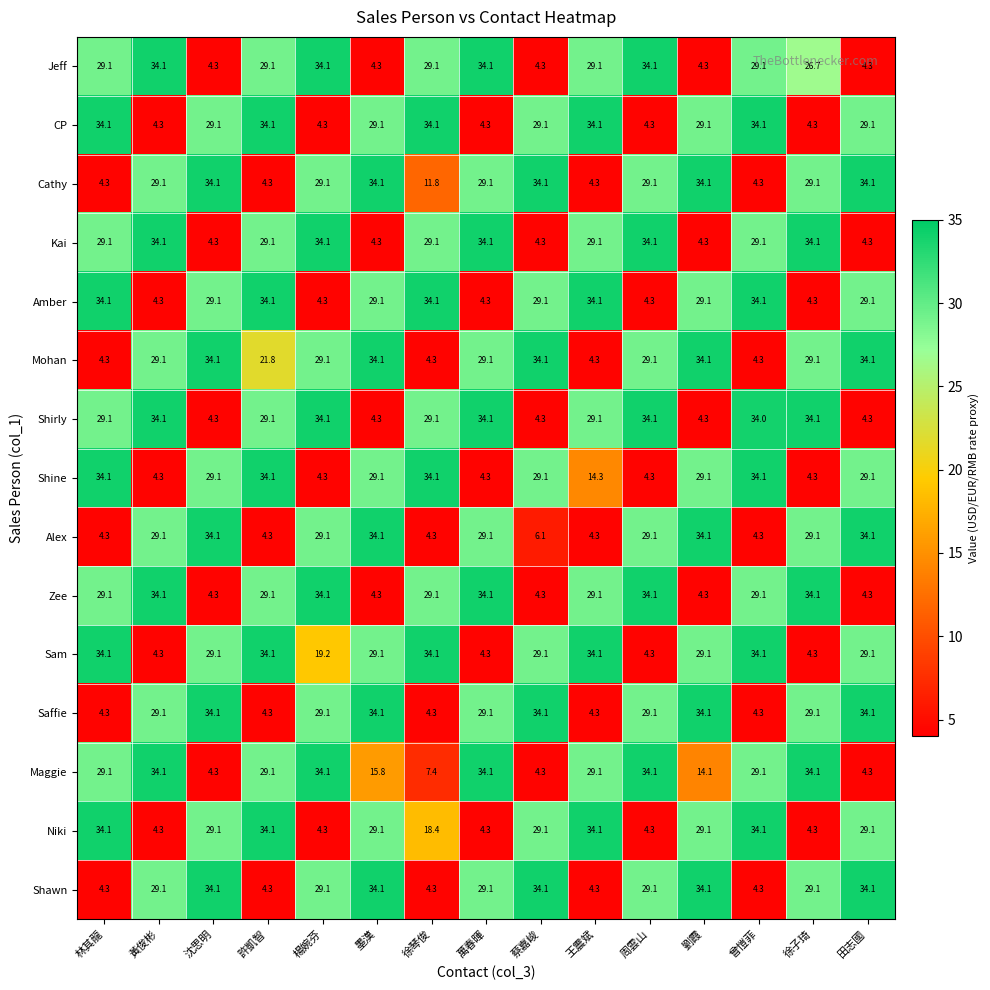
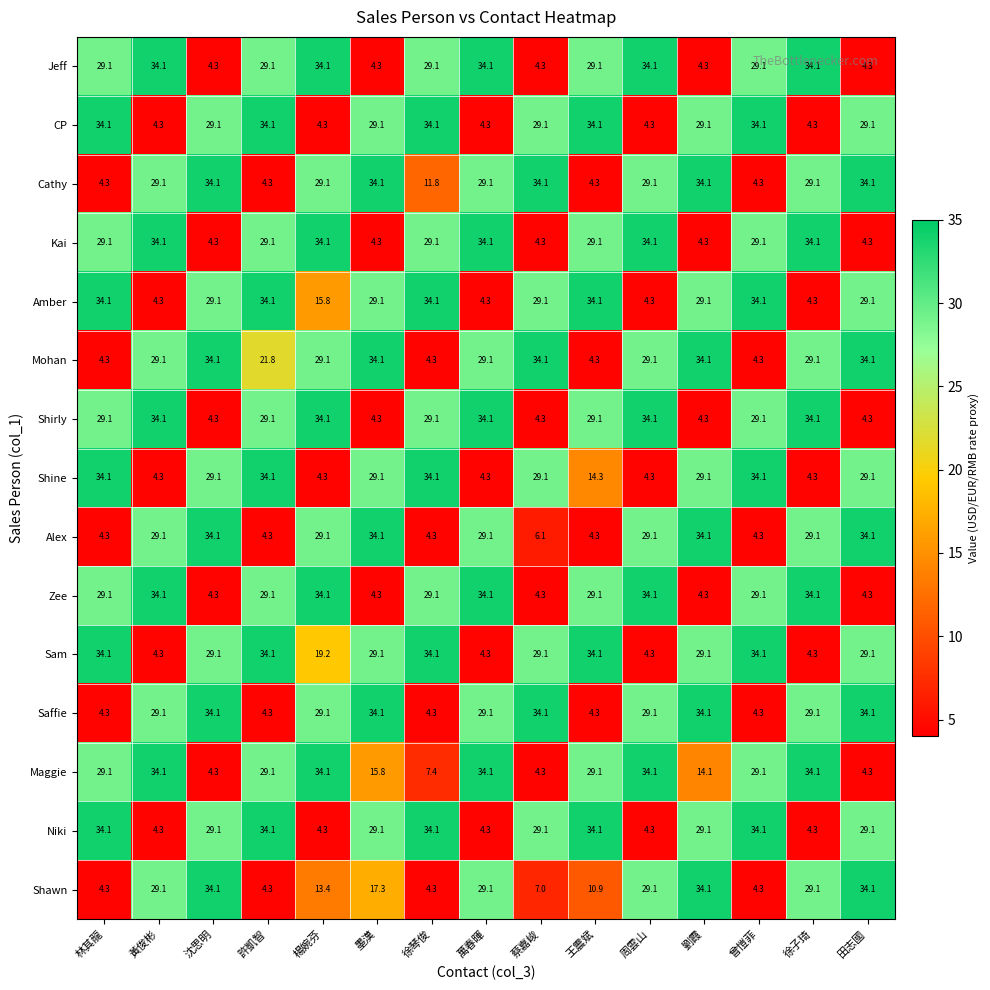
Jeff, 徐子琦: 26.7 -> 34.1
Amber, 楊婉芬: 4.3 -> 15.8
Shirly, 曾愷菲: 34.0 -> 29.1
Niki, 徐琴俊: 18.4 -> 34.1
Shawn, 楊婉芬: 29.1 -> 13.4
Shawn, 墨漢: 34.1 -> 17.3
Shawn, 蔡嘉峻: 34.1 -> 7.0
Shawn, 王震斌: 4.3 -> 10.9
